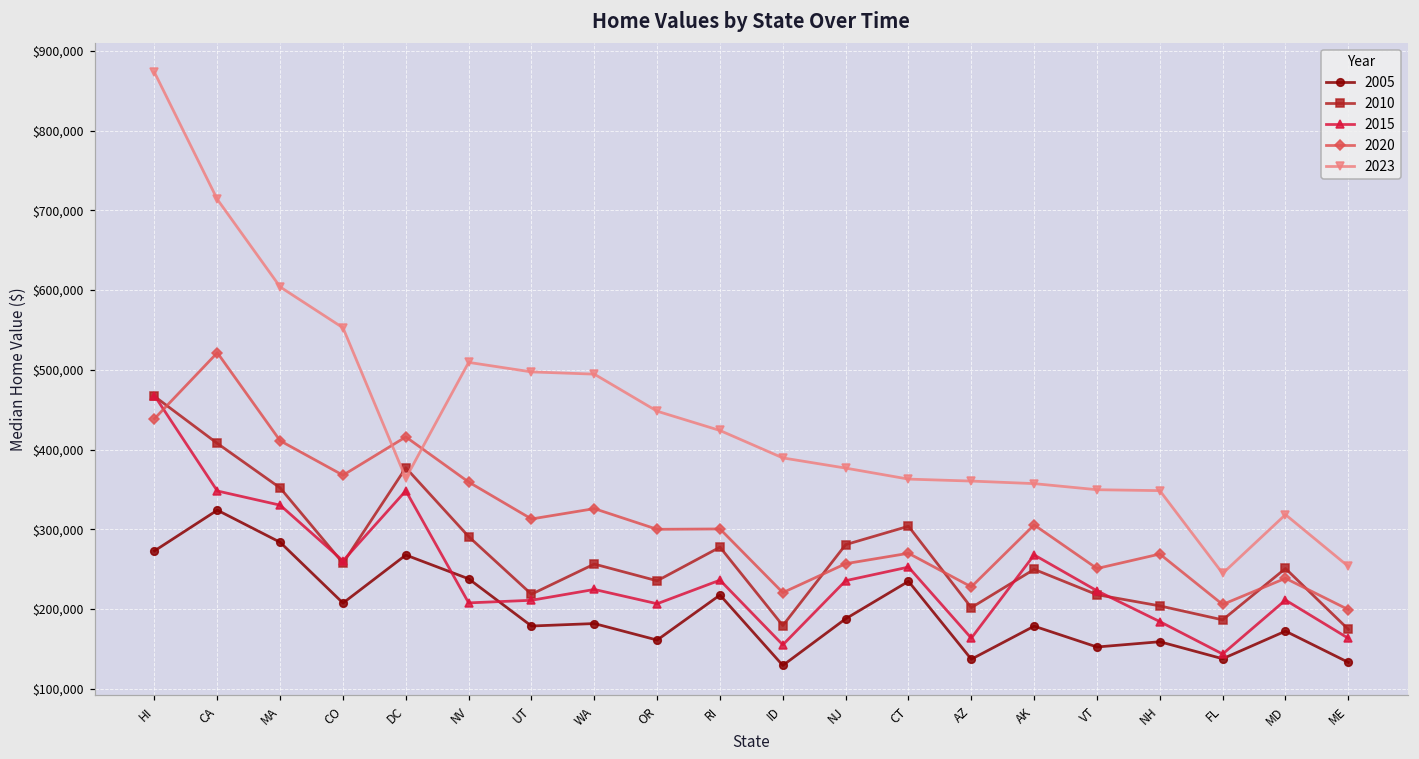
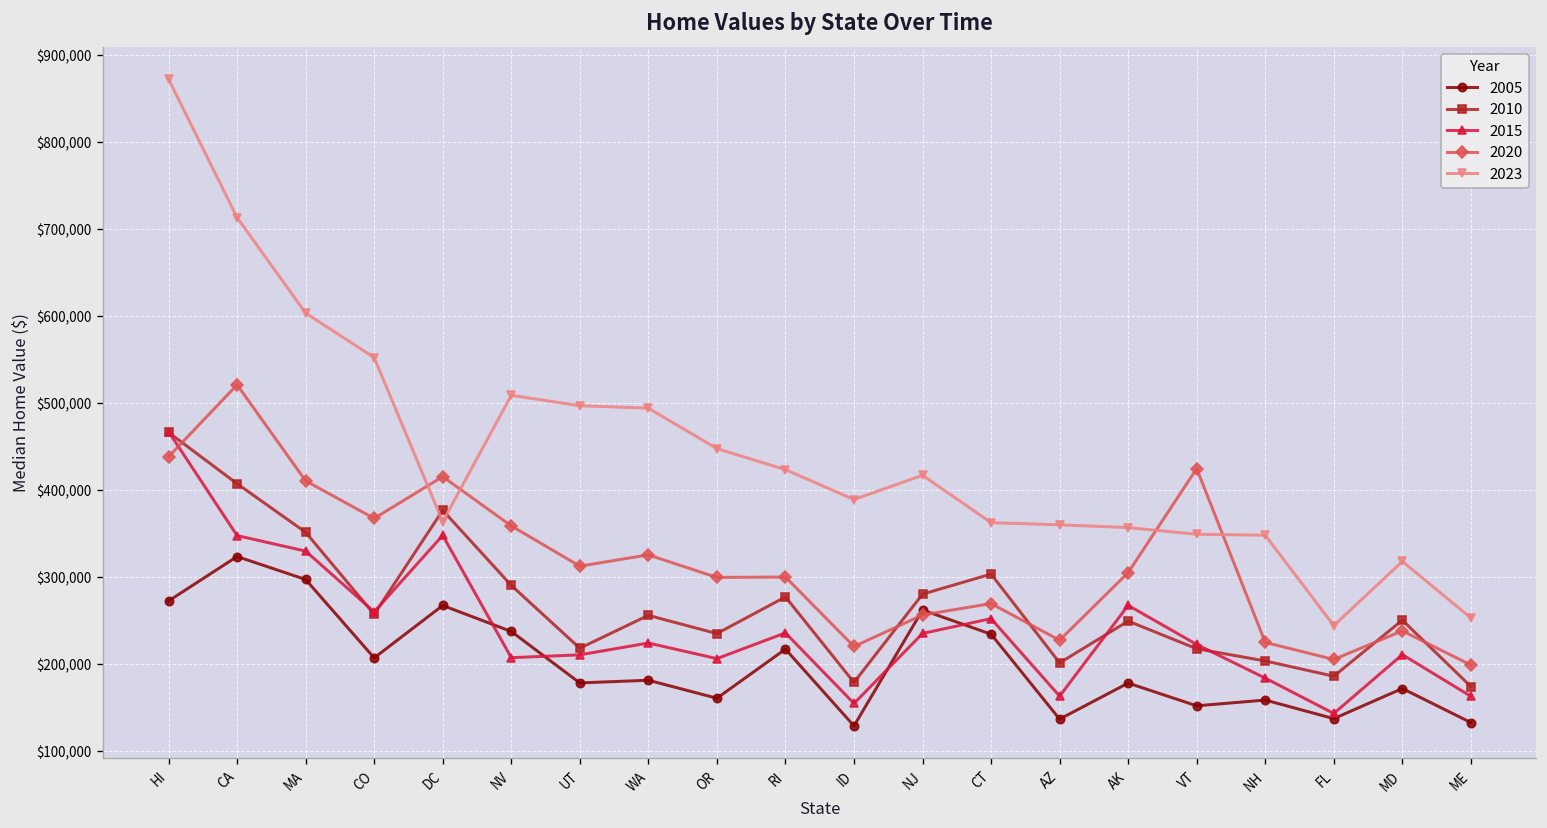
2005, MA: $280,000 -> $300,000
2005, NJ: $190,000 -> $260,000
2023, NJ: $380,000 -> $420,000
2020, VT: $250,000 -> $430,000
2020, NH: $270,000 -> $230,000
